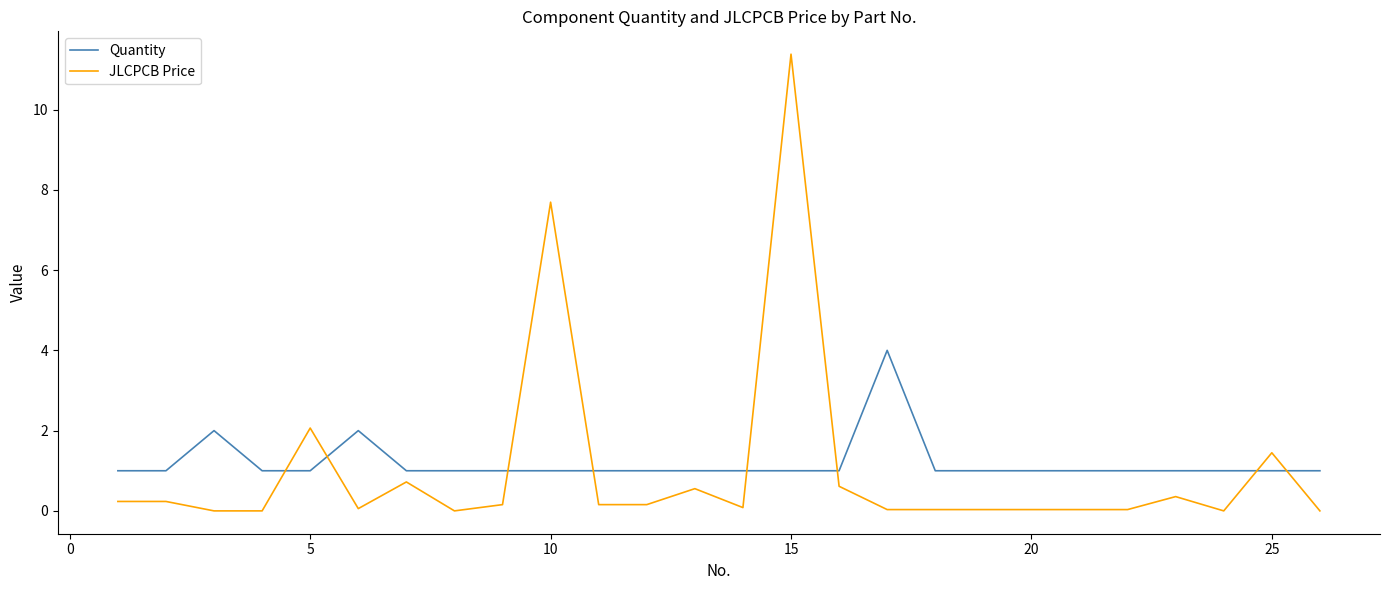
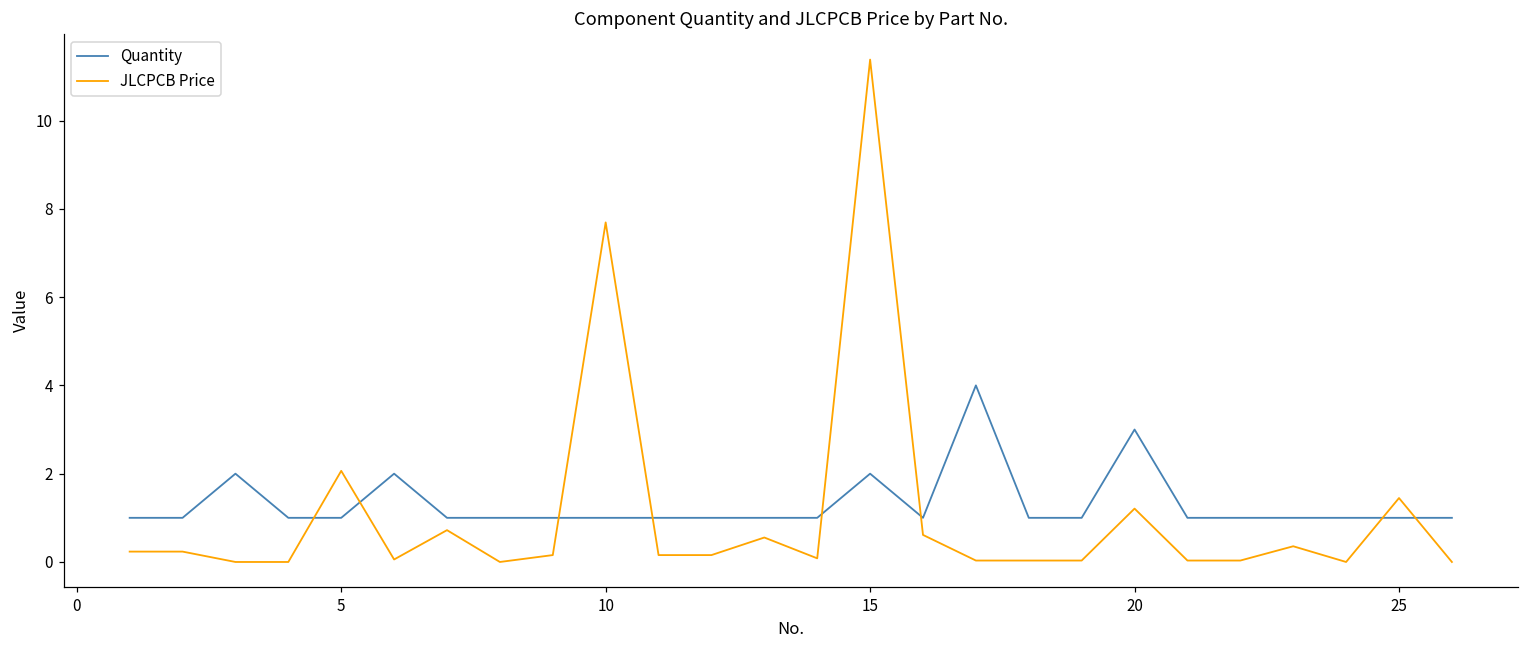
Quantity, 15: 1 -> 2
Quantity, 20: 1 -> 3
JLCPCB Price, 20: 0.0 -> 1.2
